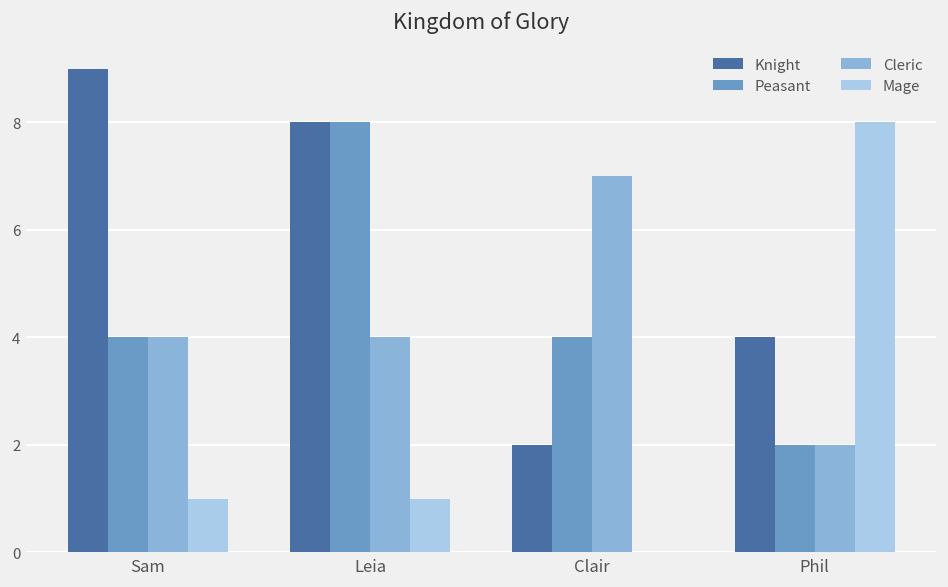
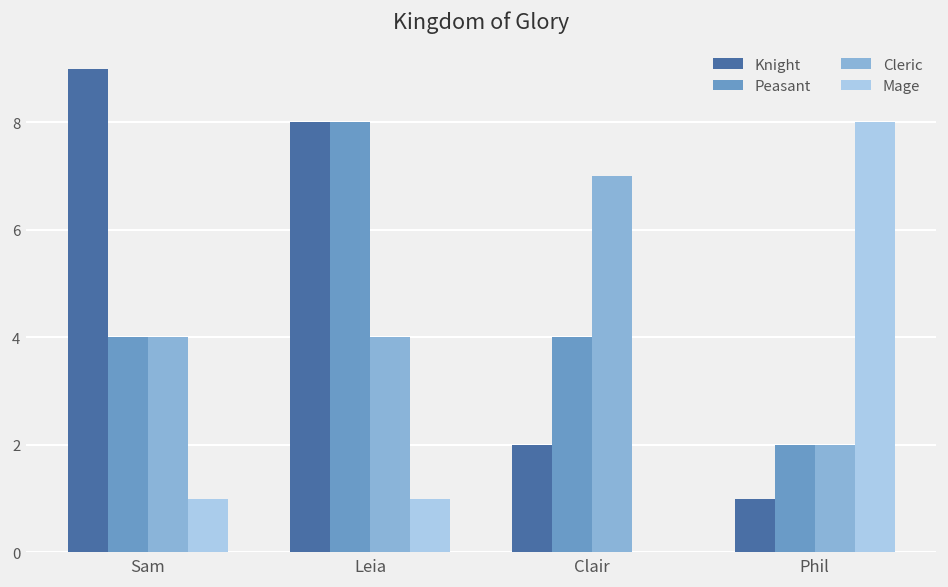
Knight, Phil: 4 -> 1
